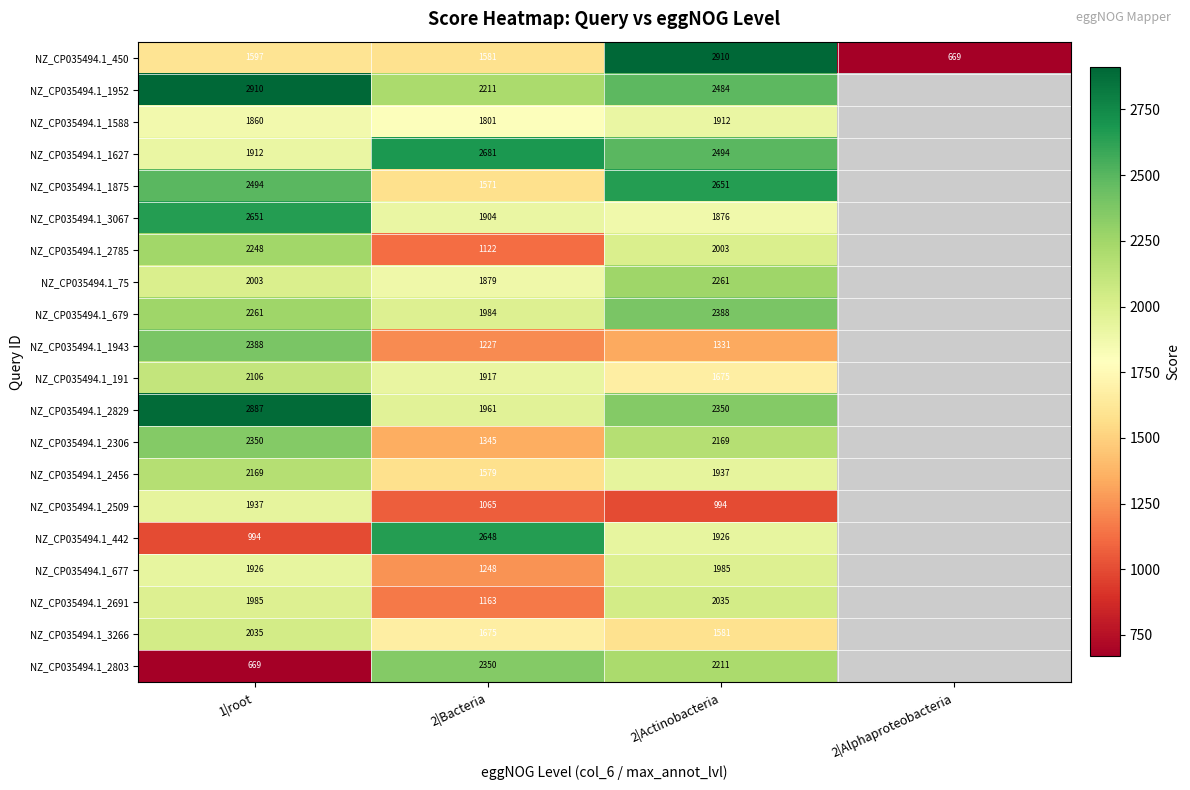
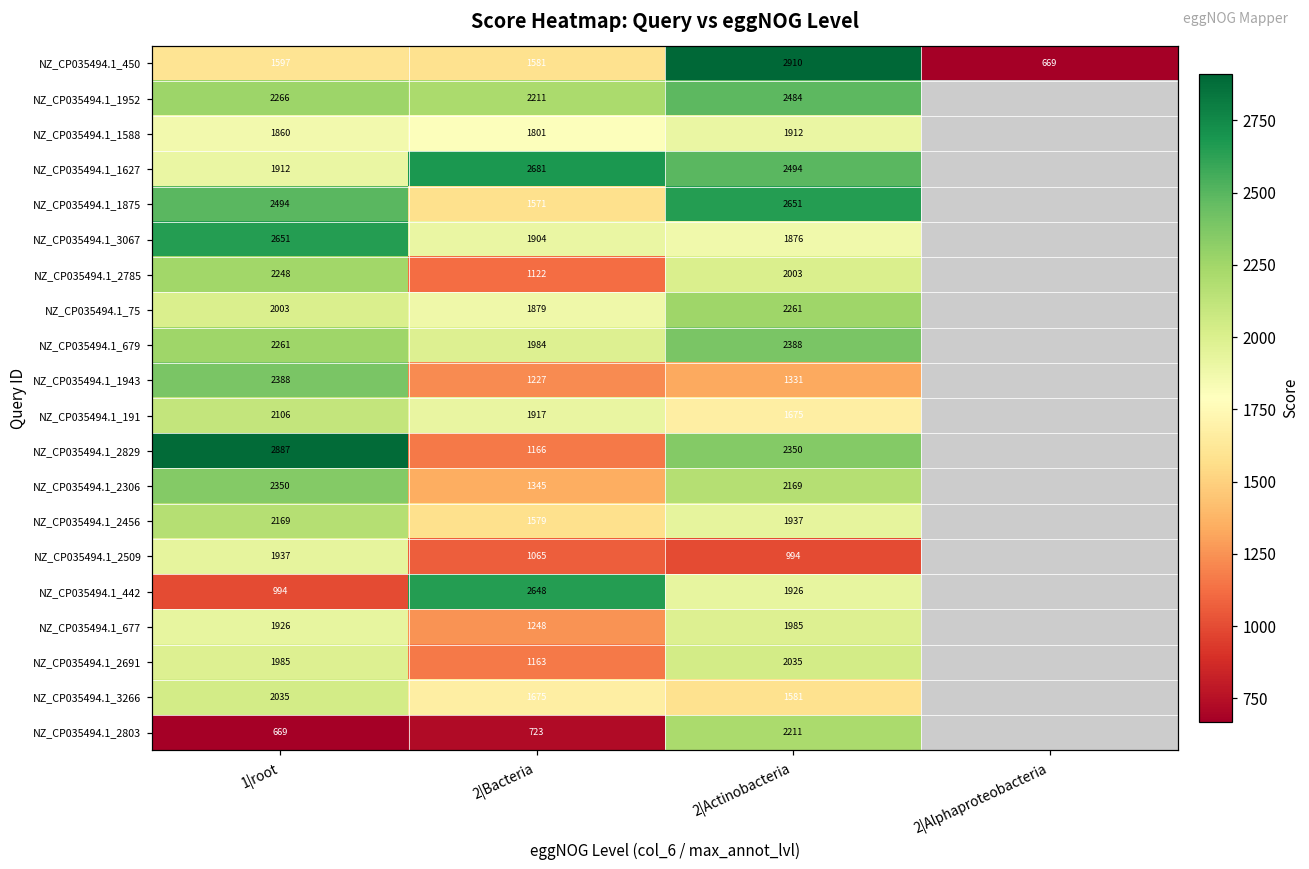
NZ_CP035494.1_1952, 1|root: 2910 -> 2266
NZ_CP035494.1_2829, 2|Bacteria: 1961 -> 1166
NZ_CP035494.1_2803, 2|Bacteria: 2350 -> 723
